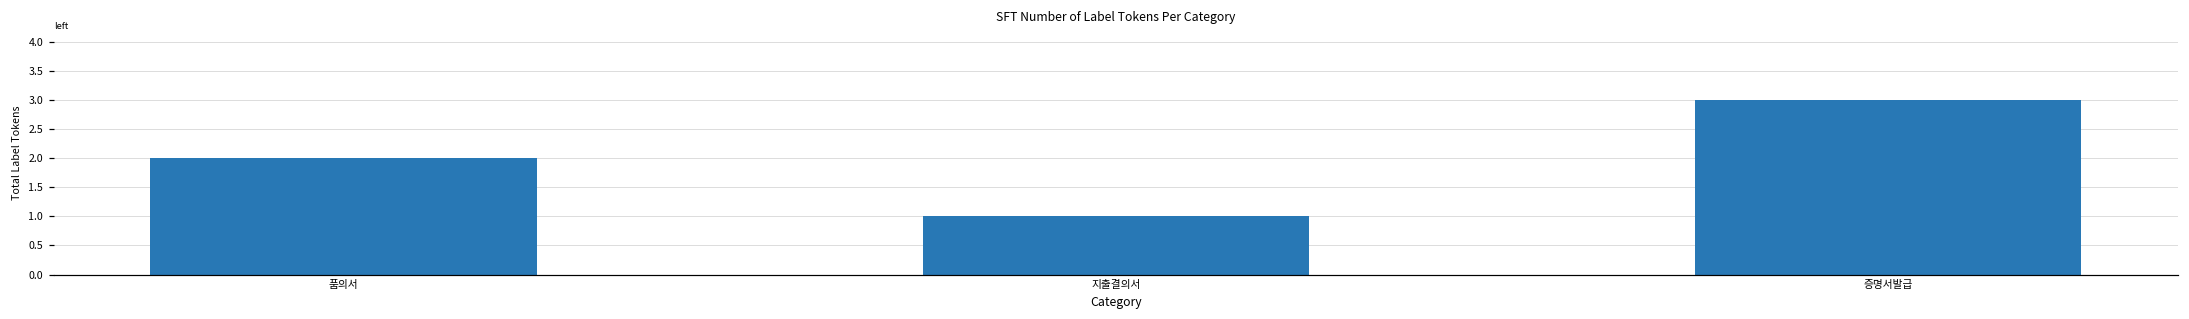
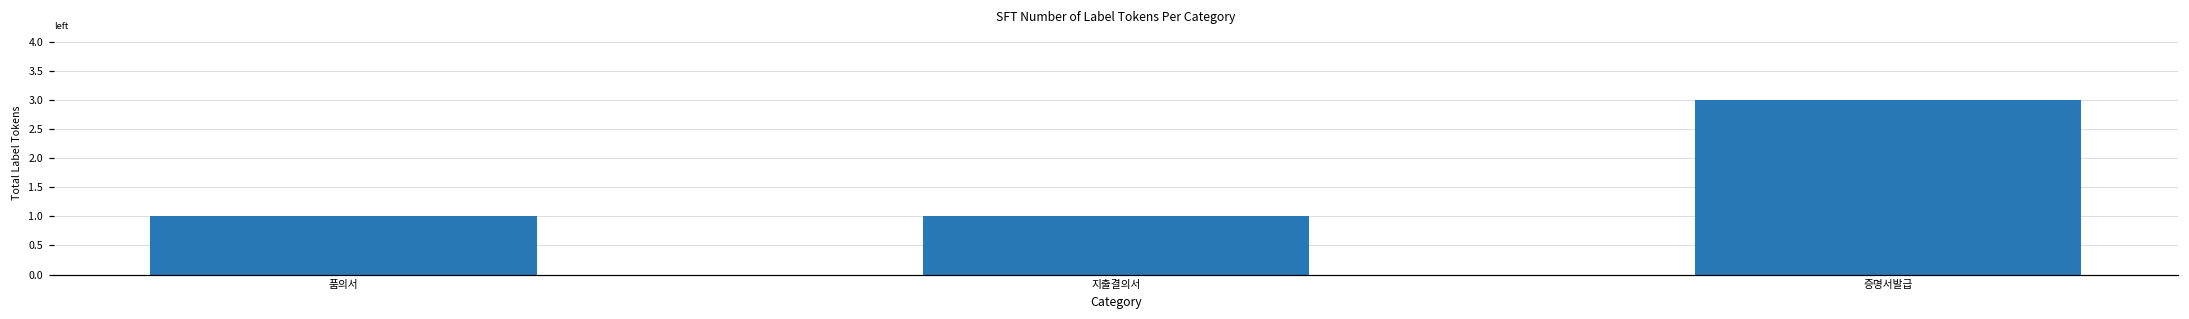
품의서: 2 -> 1
